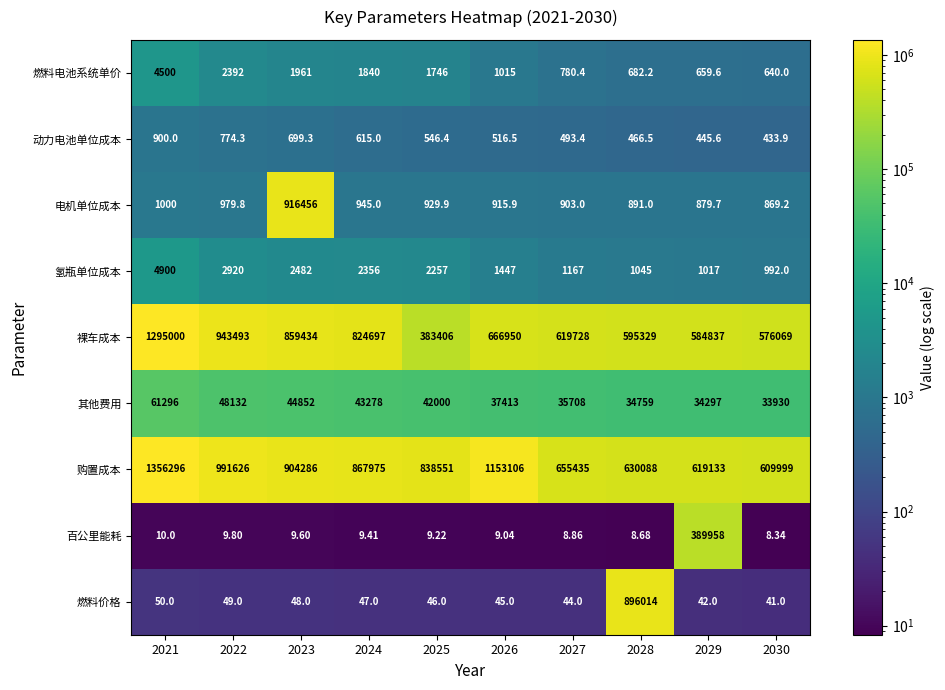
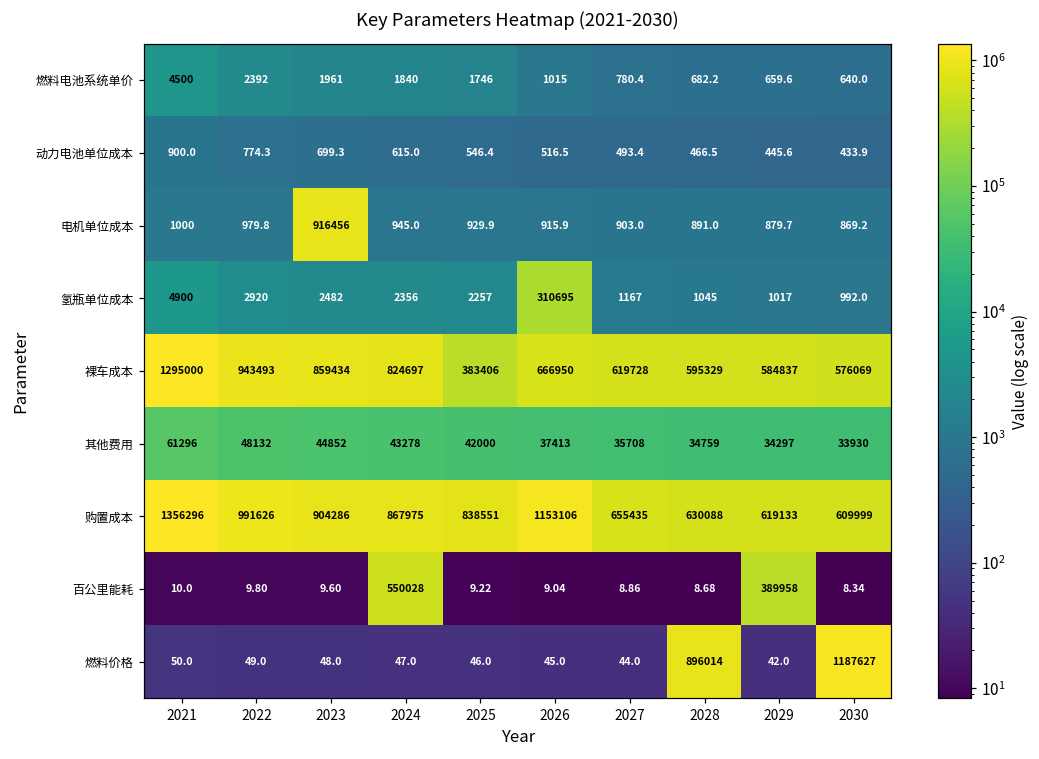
氢瓶单位成本, 2026: 1447 -> 310695
百公里能耗, 2024: 9.41 -> 550028
燃料价格, 2030: 41.0 -> 1187627
